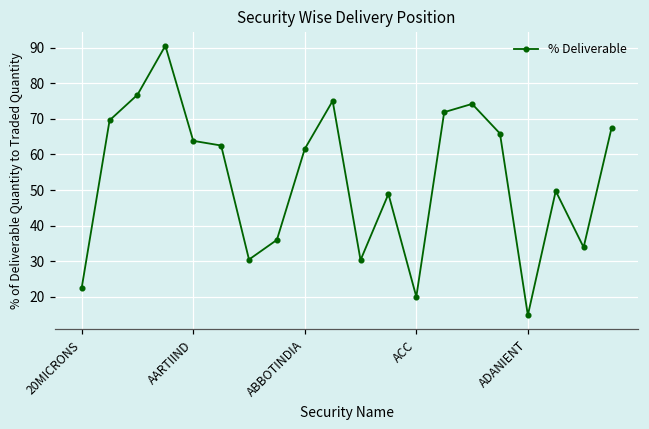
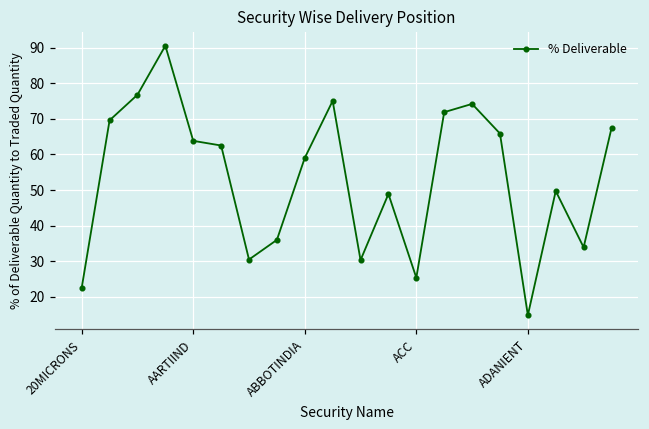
ABBOTINDIA: 62 -> 59
ACC: 20 -> 25
